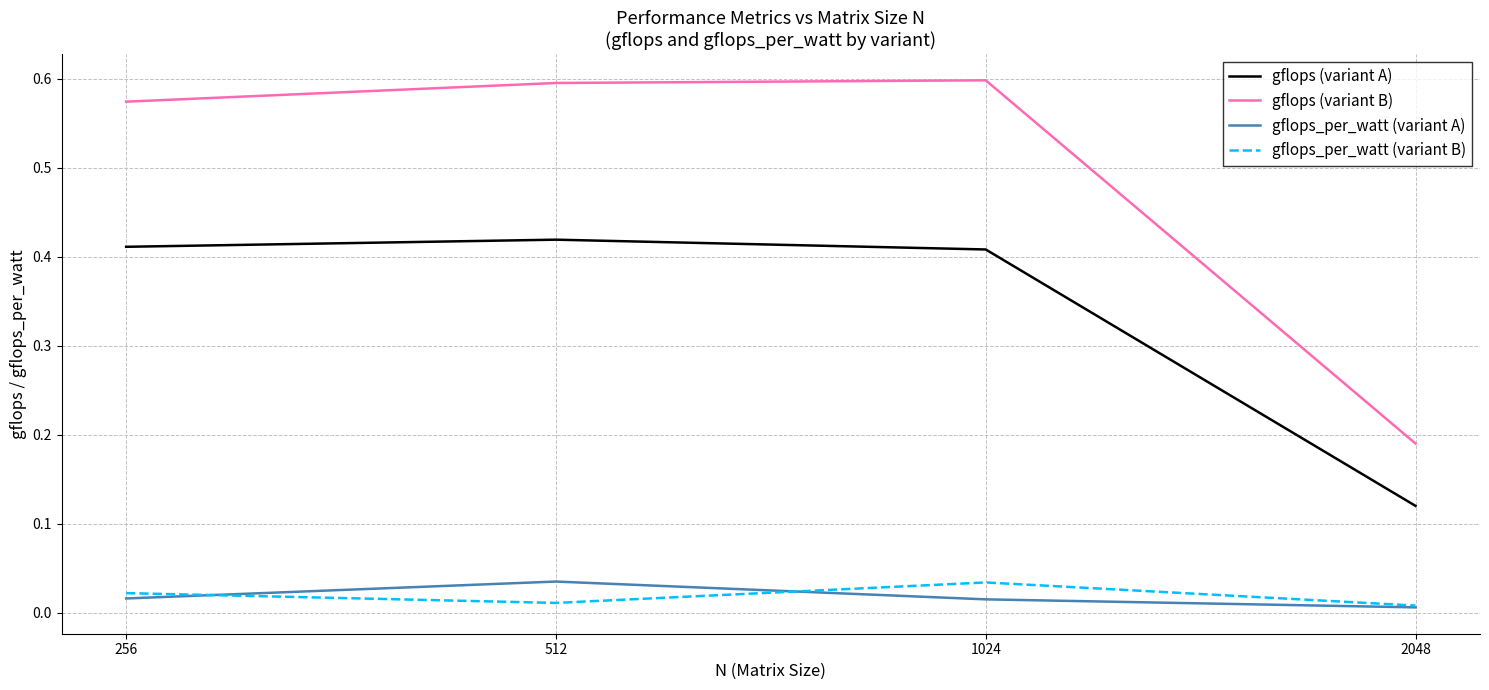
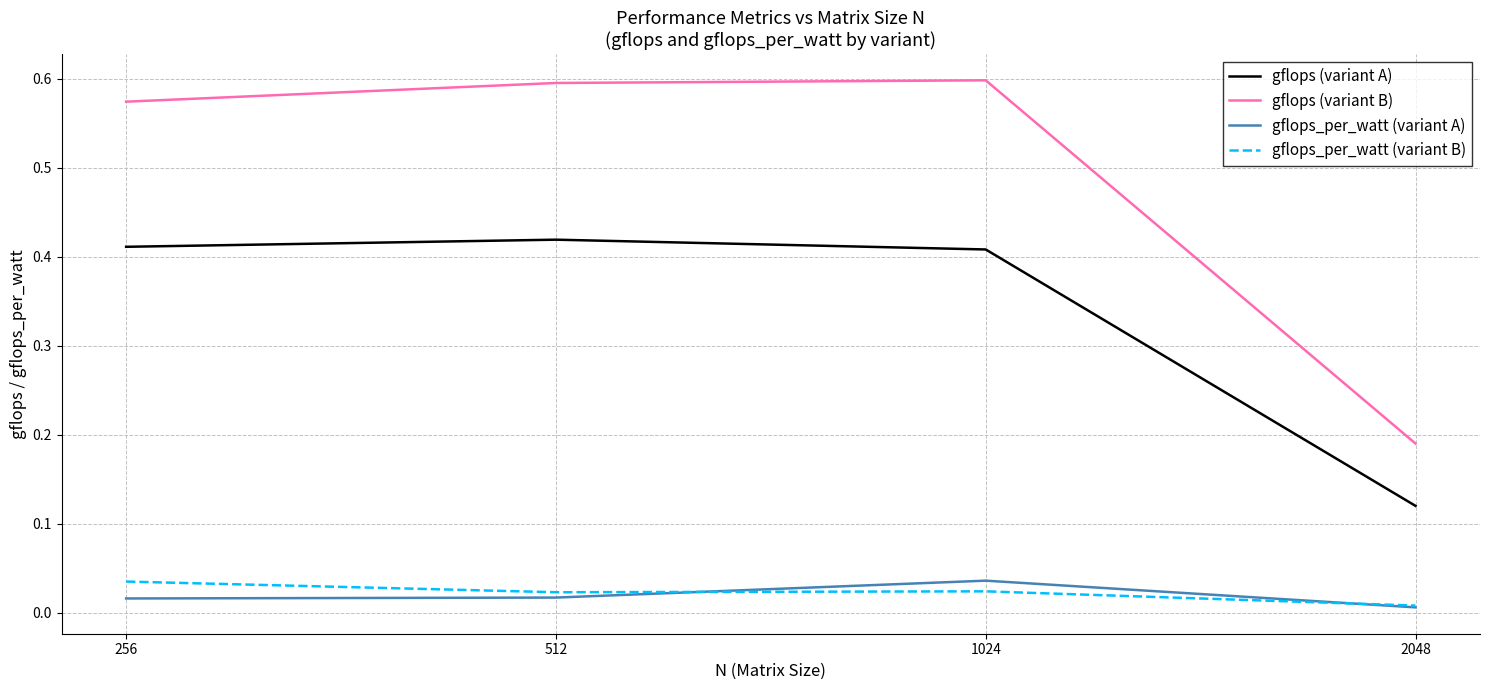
gflops_per_watt (variant B), 256: 0.02 -> 0.04
gflops_per_watt (variant A), 512: 0.04 -> 0.02
gflops_per_watt (variant B), 512: 0.01 -> 0.02
gflops_per_watt (variant A), 1024: 0.02 -> 0.04
gflops_per_watt (variant B), 1024: 0.03 -> 0.02
